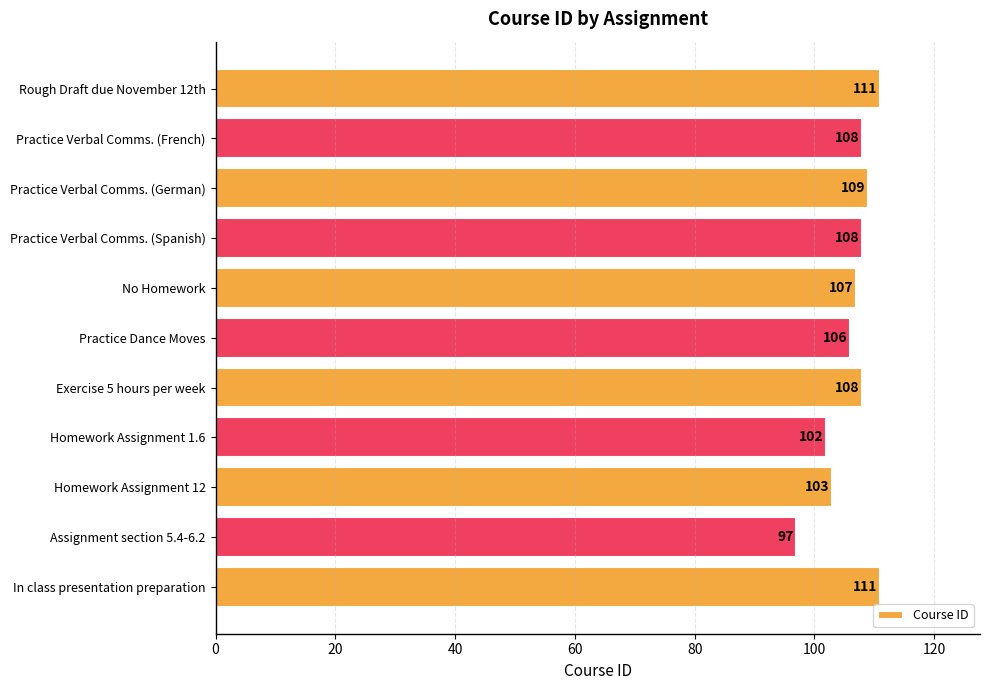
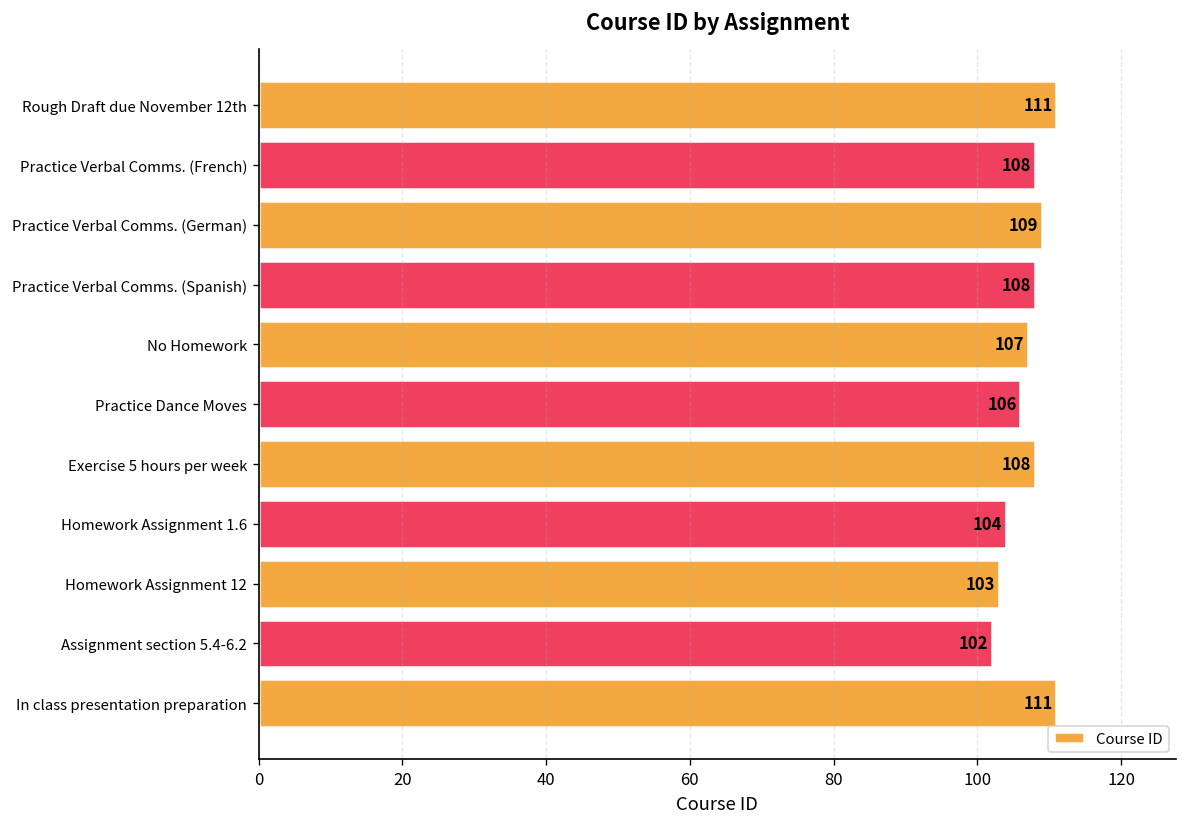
Homework Assignment 1.6: 102 -> 104
Assignment section 5.4-6.2: 97 -> 102
